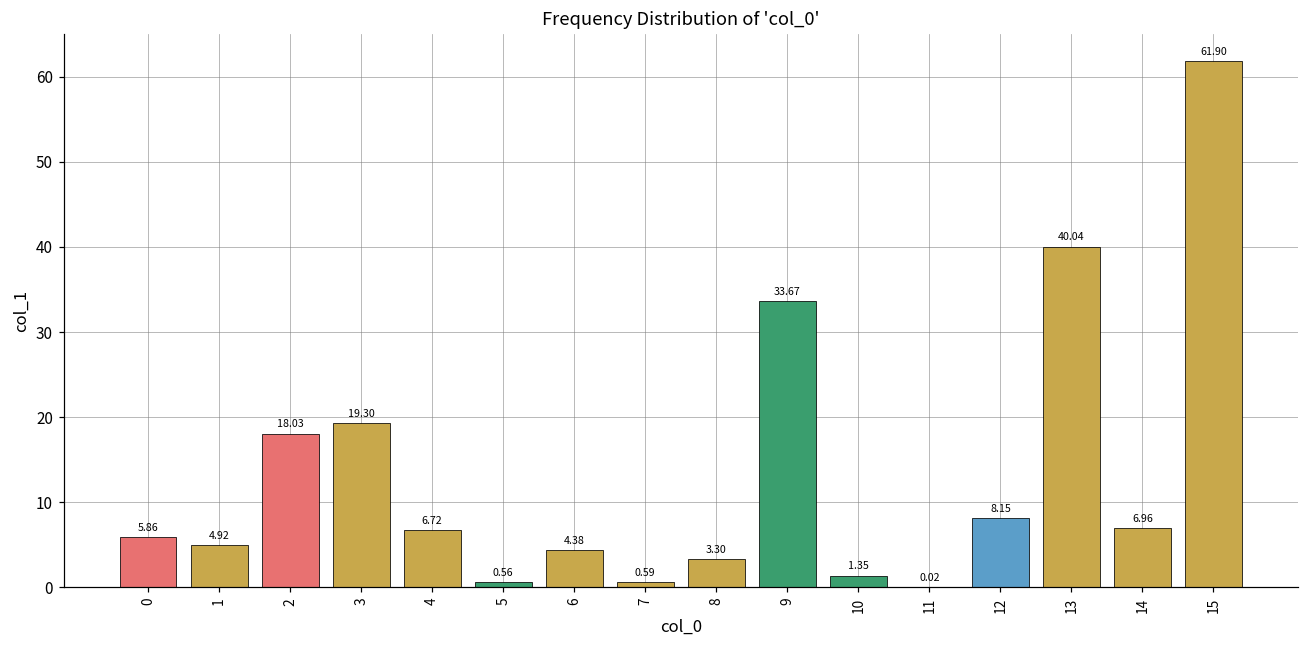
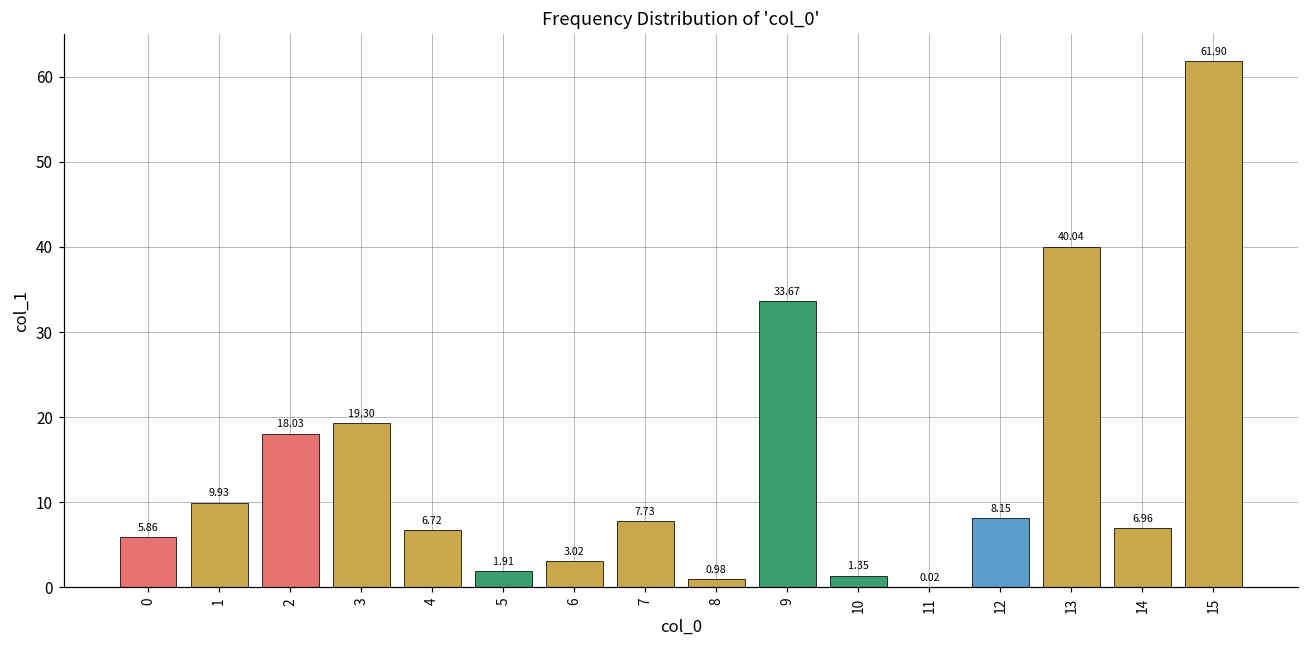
1: 4.92 -> 9.93
5: 0.56 -> 1.91
6: 4.38 -> 3.02
7: 0.59 -> 7.73
8: 3.30 -> 0.98
